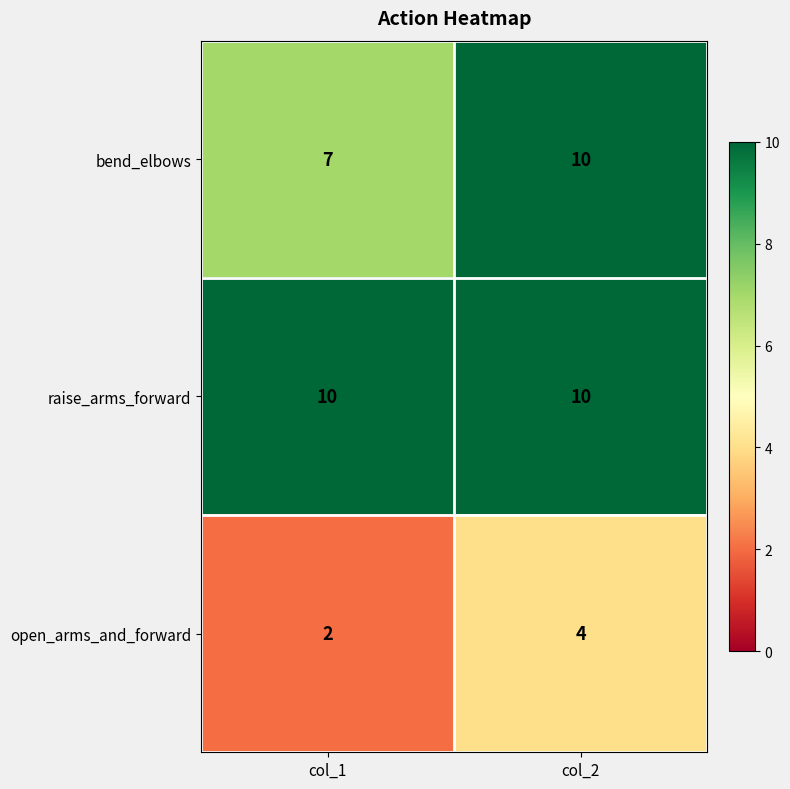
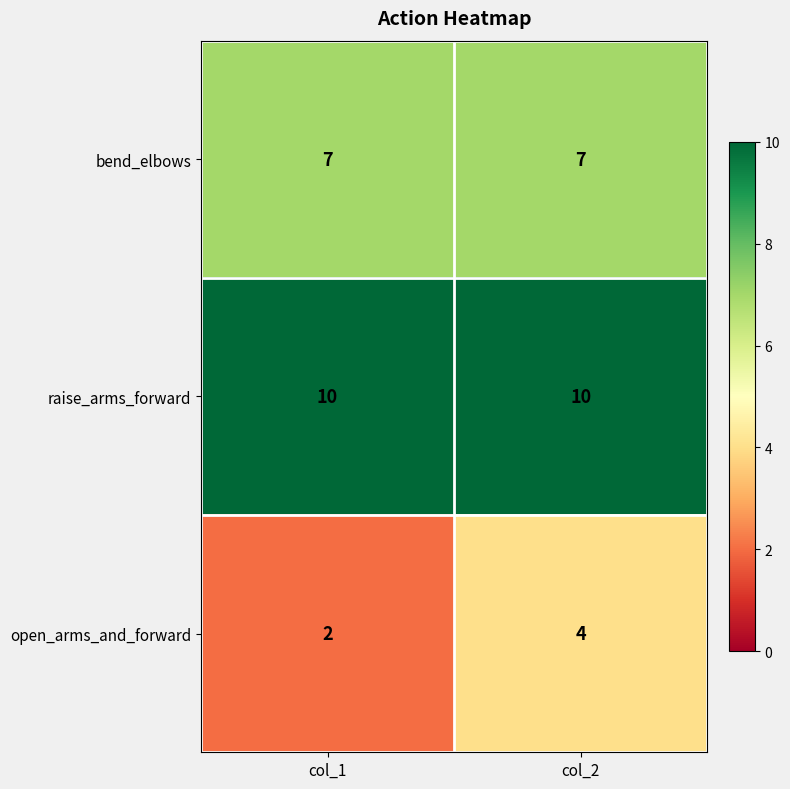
bend_elbows, col_2: 10 -> 7
